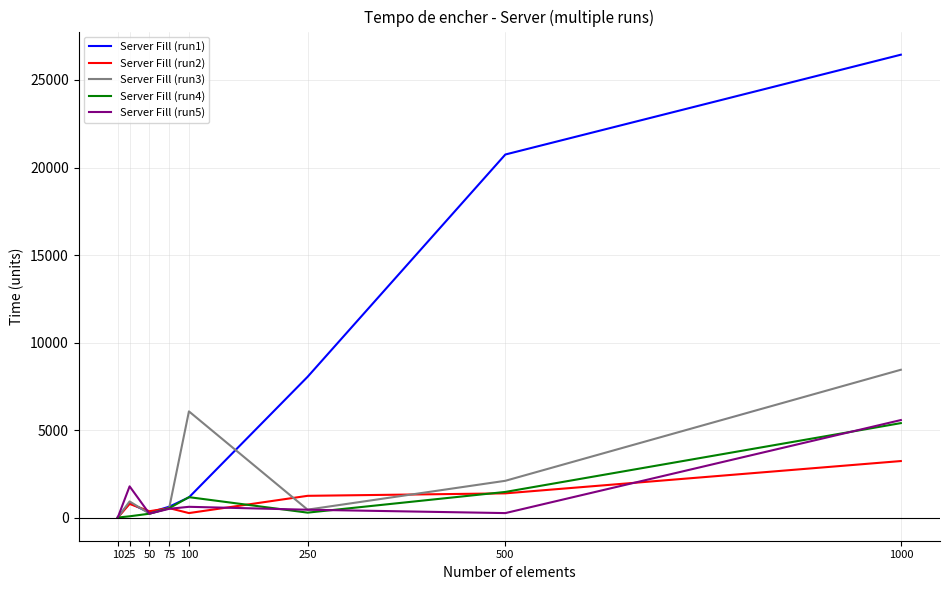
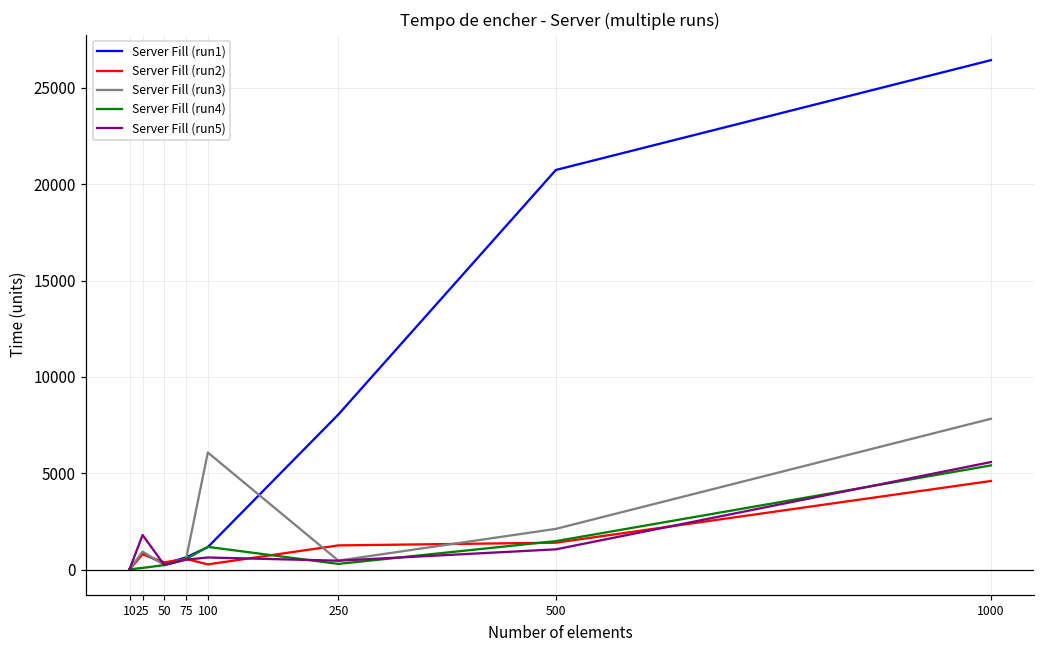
Server Fill (run5), 500: 300 -> 1100
Server Fill (run2), 1000: 3200 -> 4600
Server Fill (run3), 1000: 8500 -> 7800
